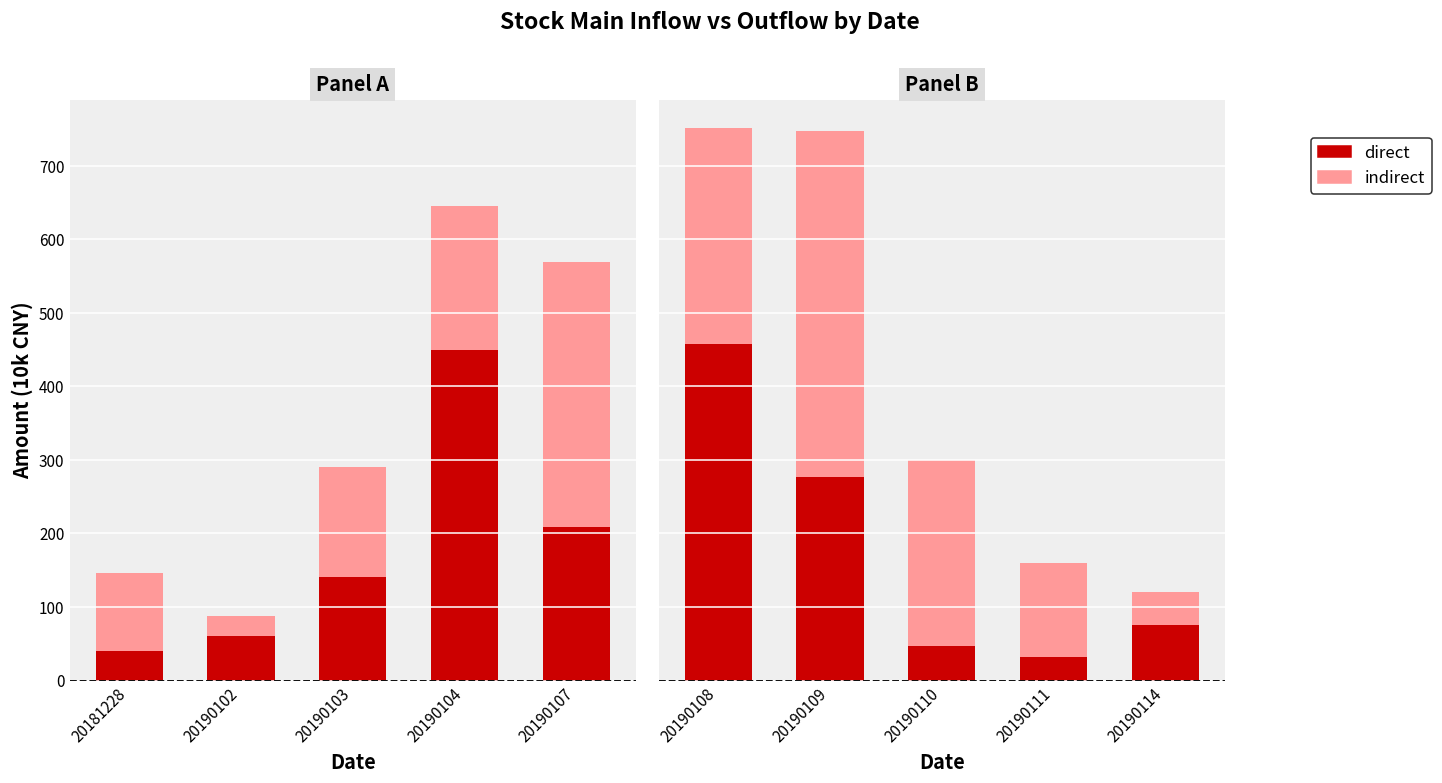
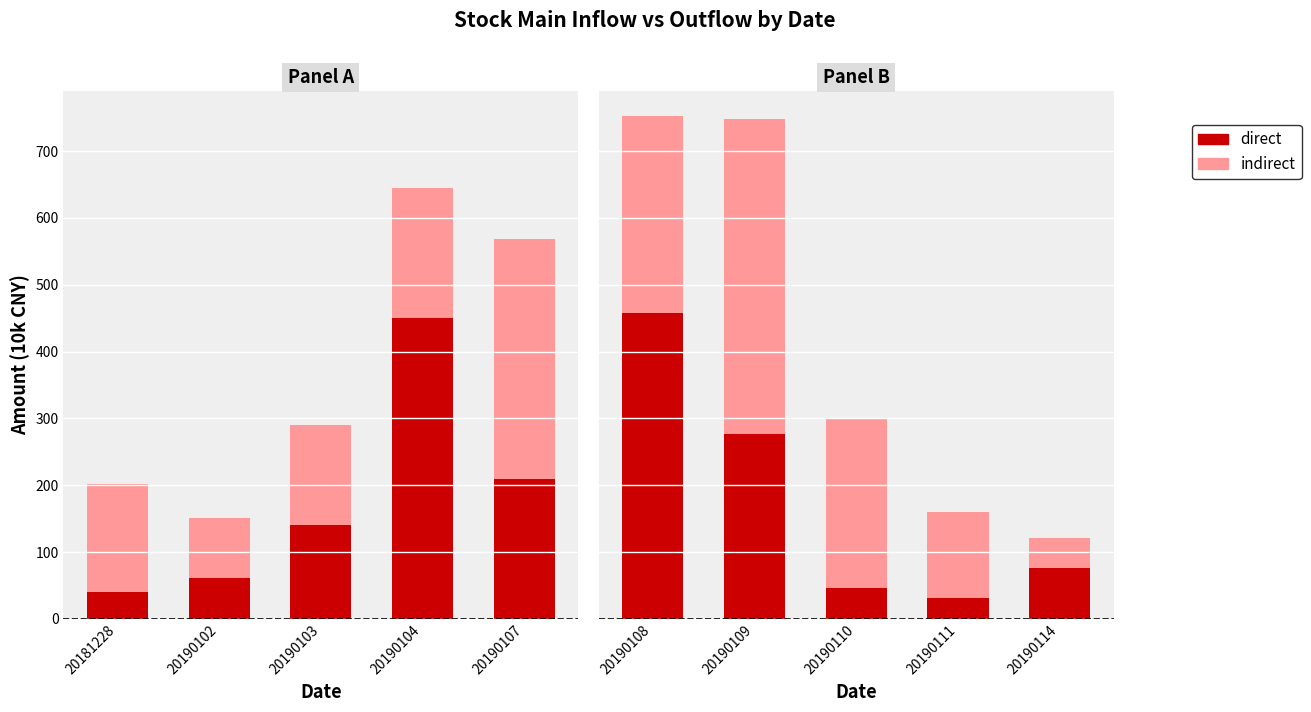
Panel A, indirect, 20181228: 110 -> 160
Panel A, indirect, 20190102: 30 -> 90
